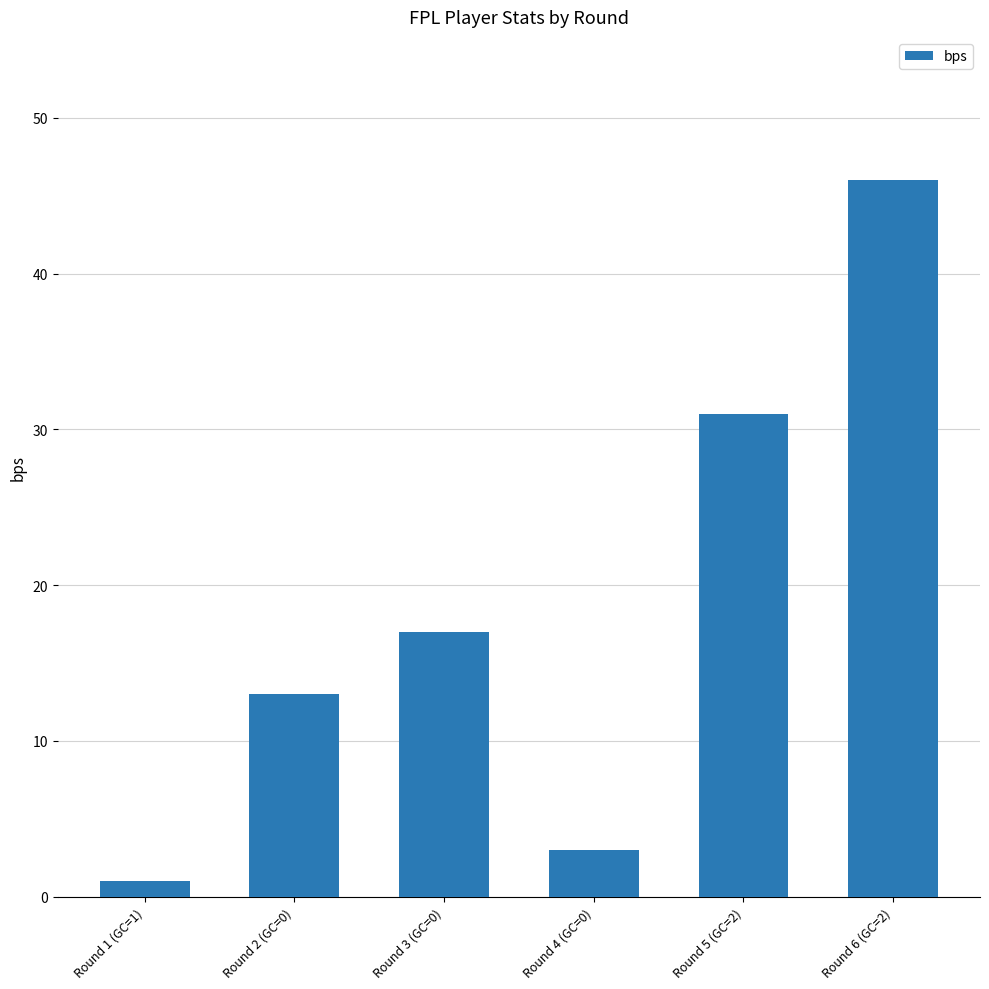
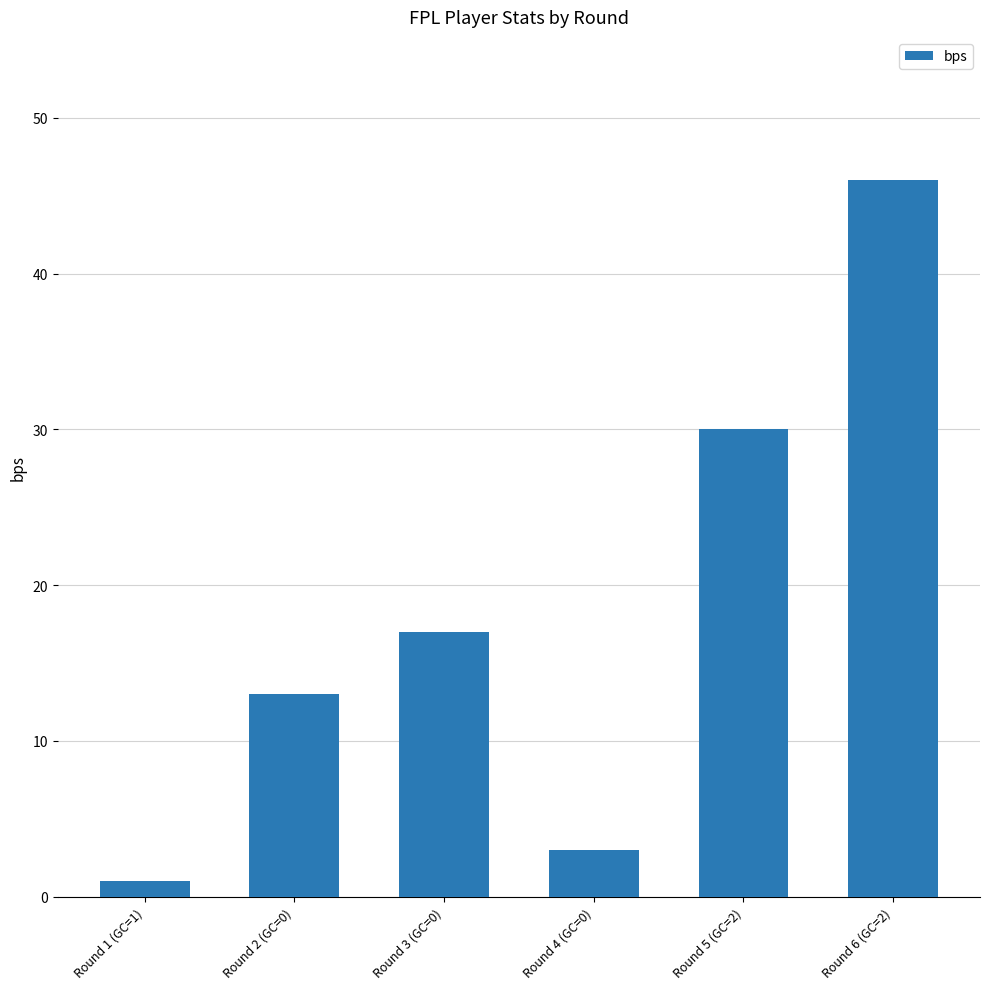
Round 5 (GC=2): 31 -> 30
